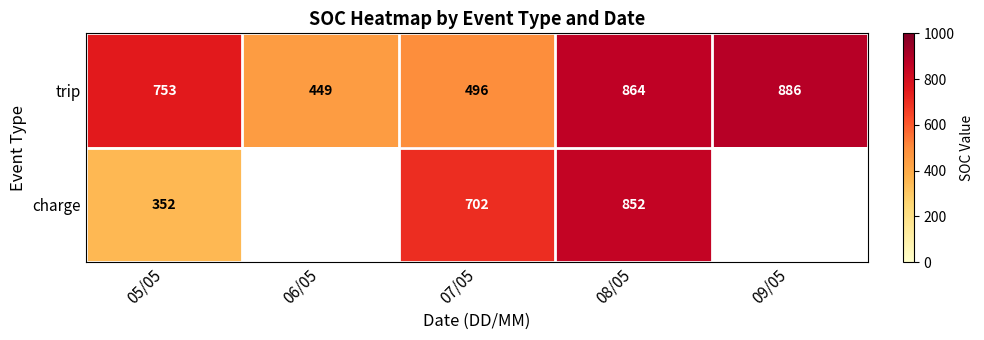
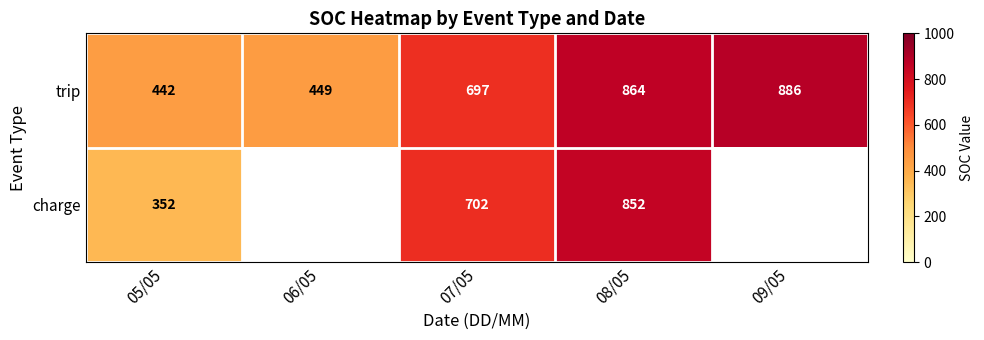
trip, 05/05: 753 -> 442
trip, 07/05: 496 -> 697
